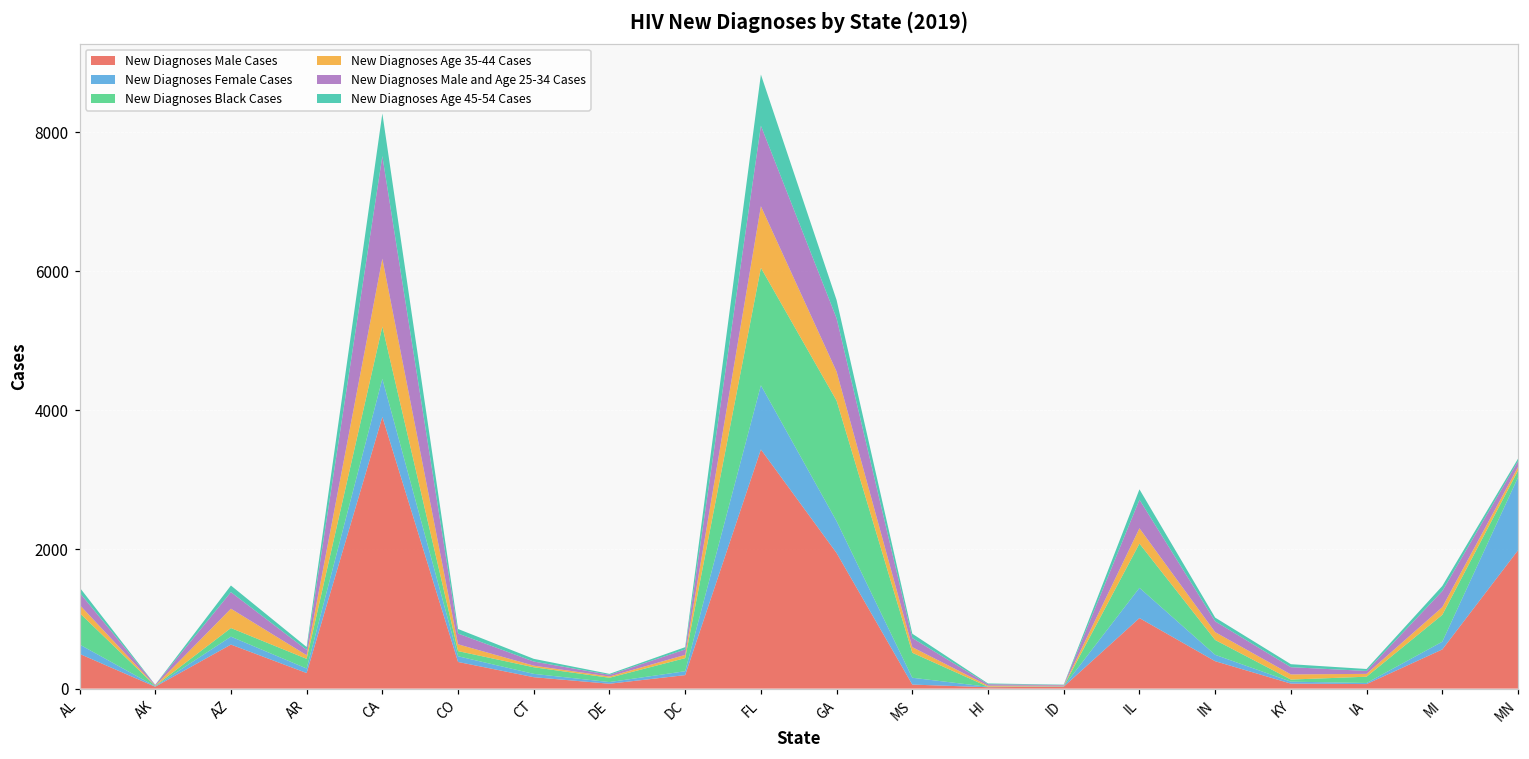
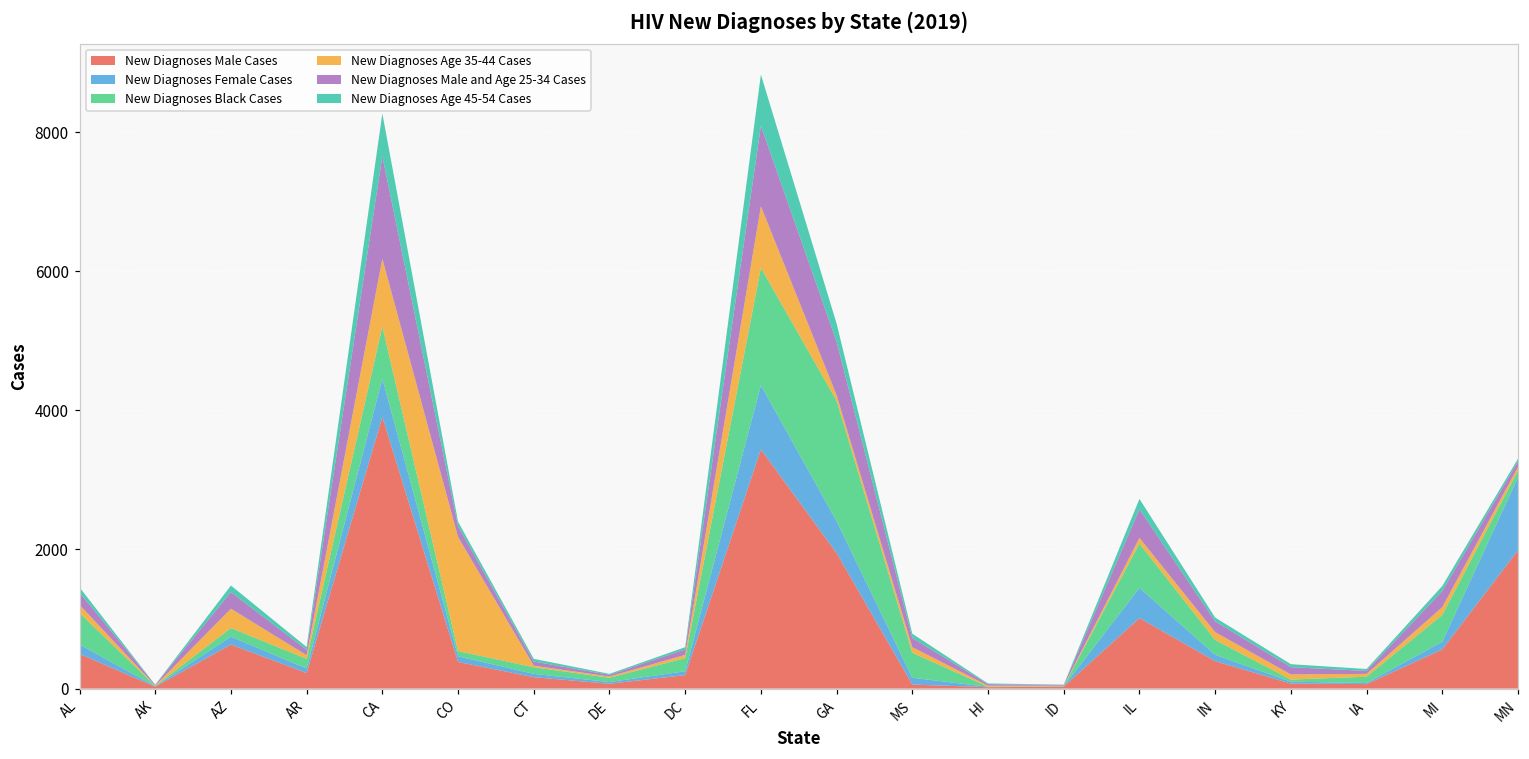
New Diagnoses Age 35-44 Cases, CO: 100 -> 1600
New Diagnoses Age 35-44 Cases, GA: 400 -> 100
New Diagnoses Age 35-44 Cases, IL: 200 -> 100
